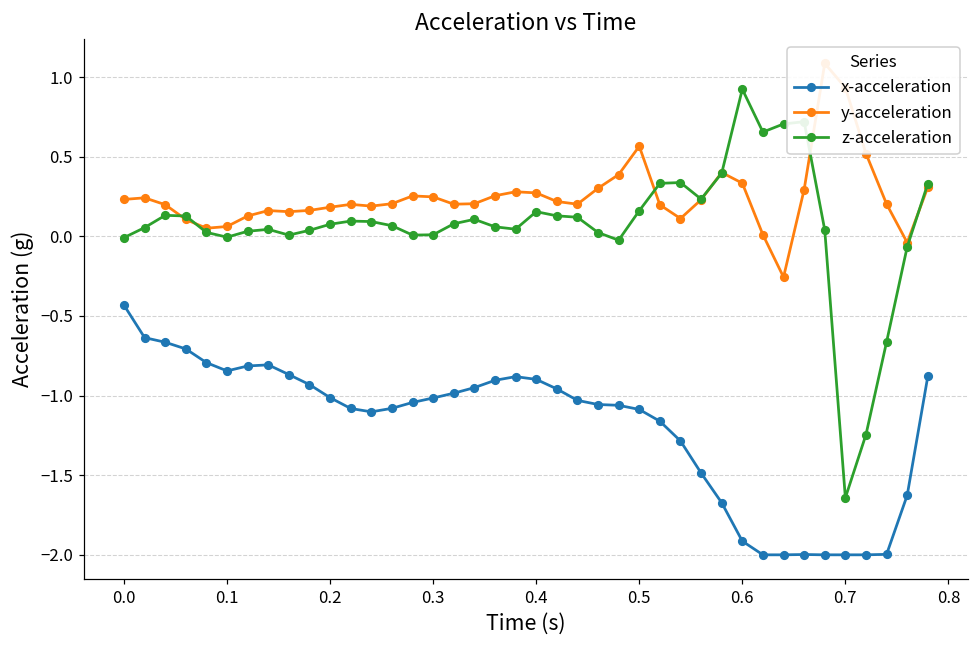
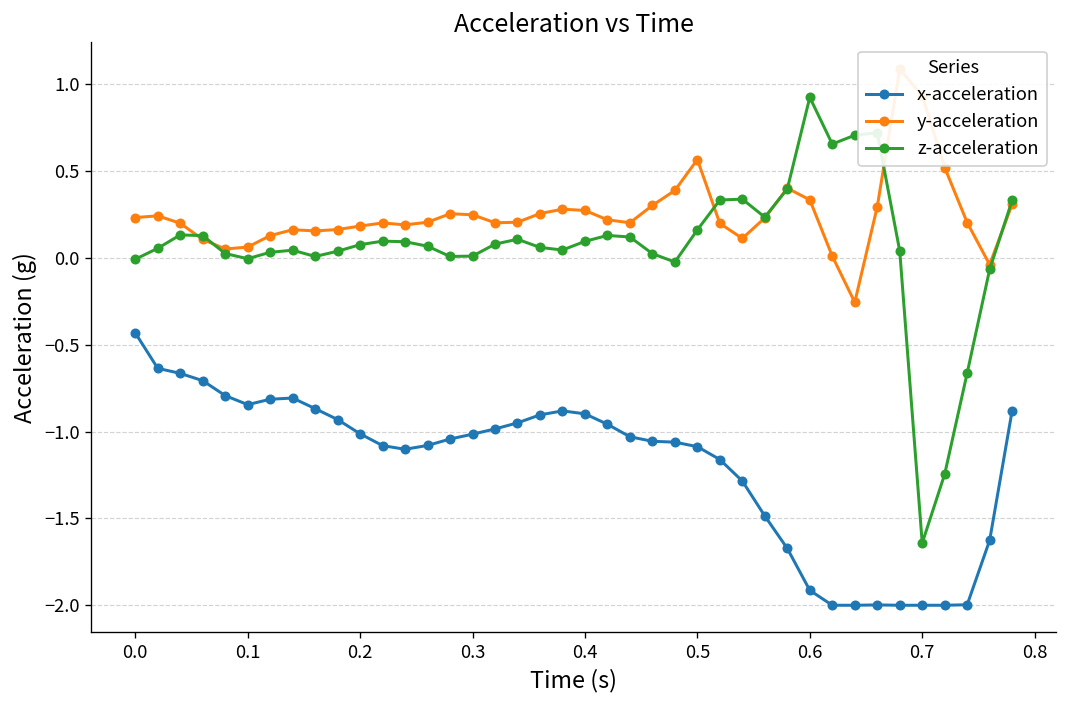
z-acceleration, 0.4: 0.16 -> 0.10
